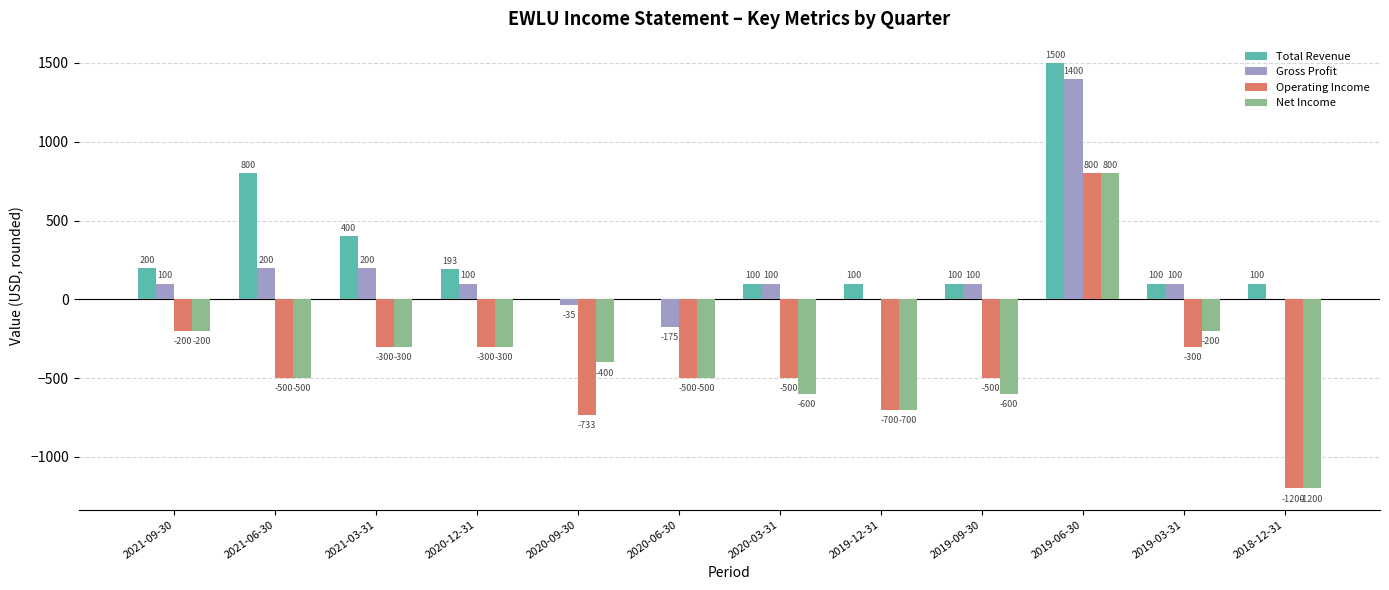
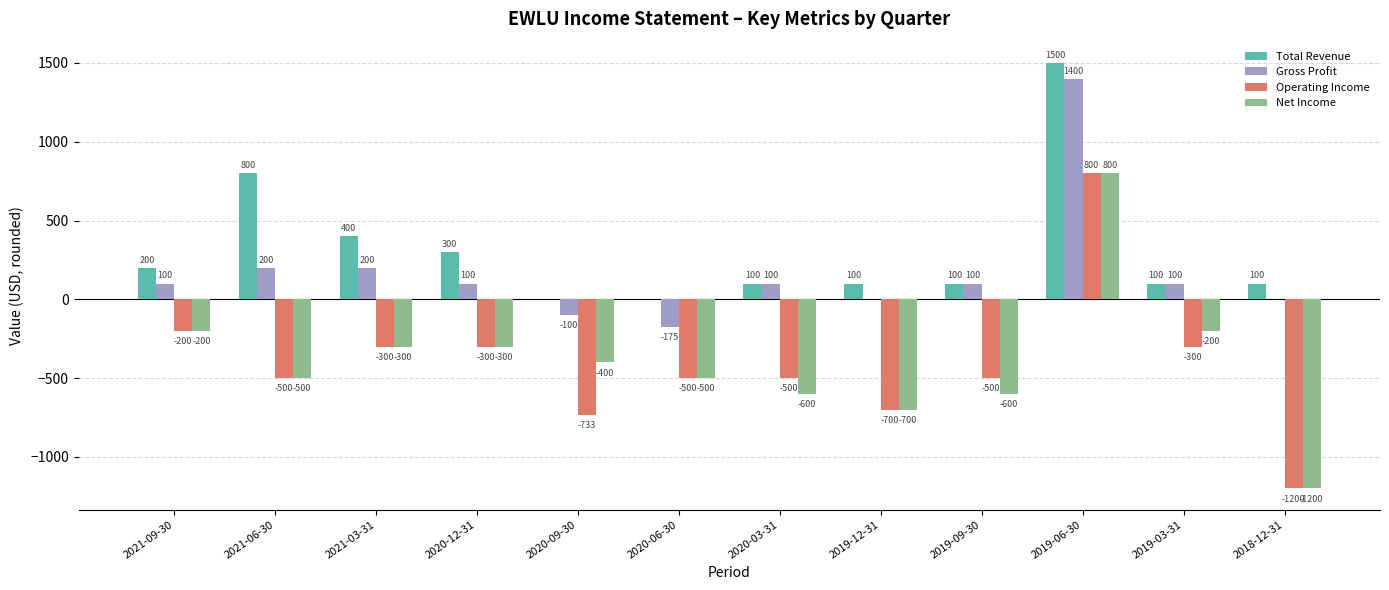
Total Revenue, 2020-12-31: 193 -> 300
Gross Profit, 2020-09-30: -35 -> -100
